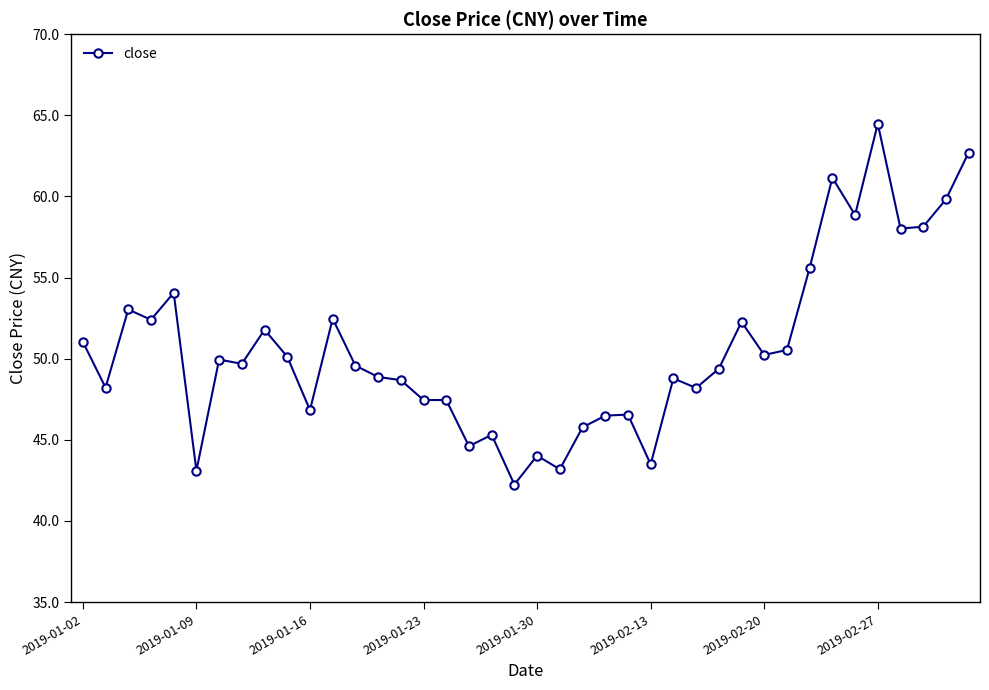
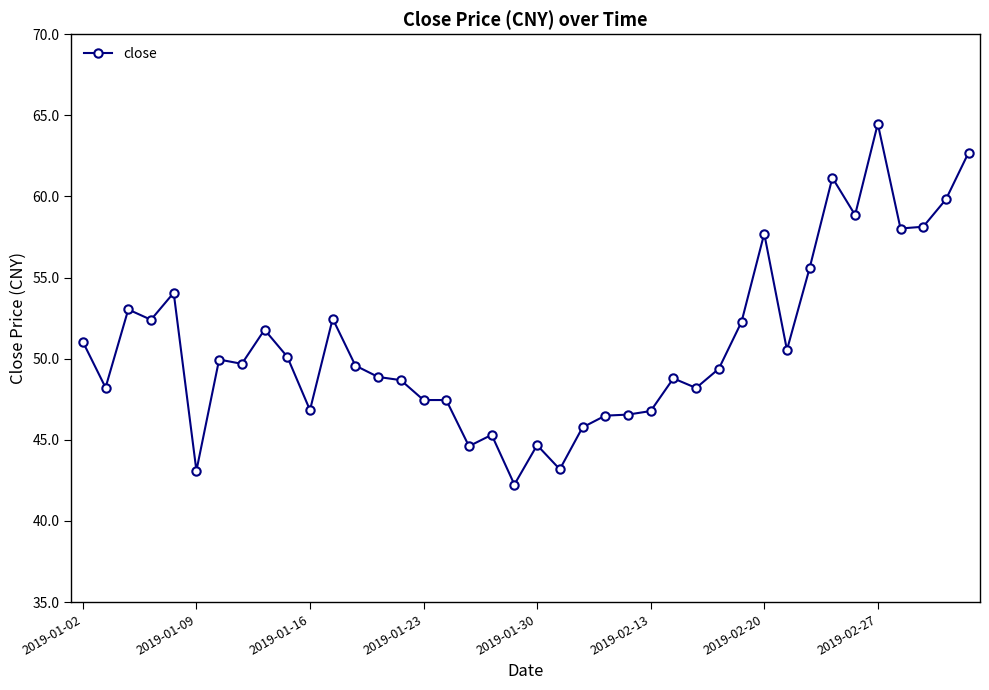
2019-01-30: 44.0 -> 44.7
2019-02-13: 43.5 -> 46.8
2019-02-20: 50.2 -> 57.7
